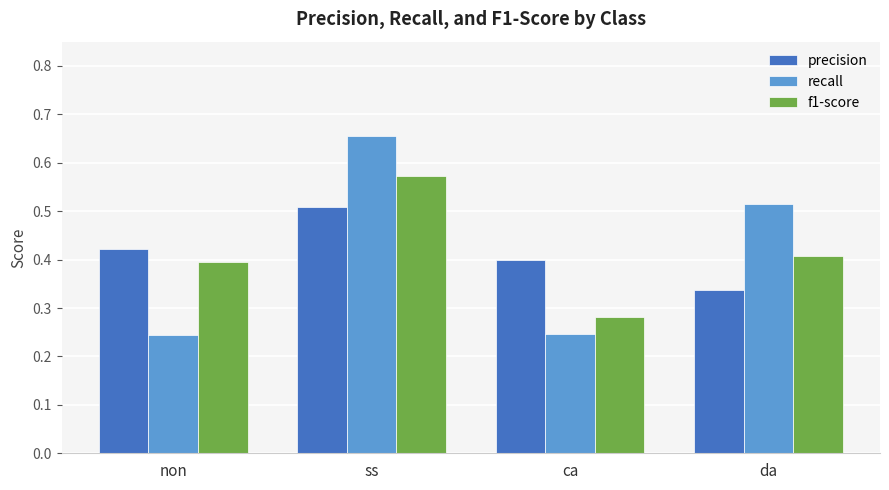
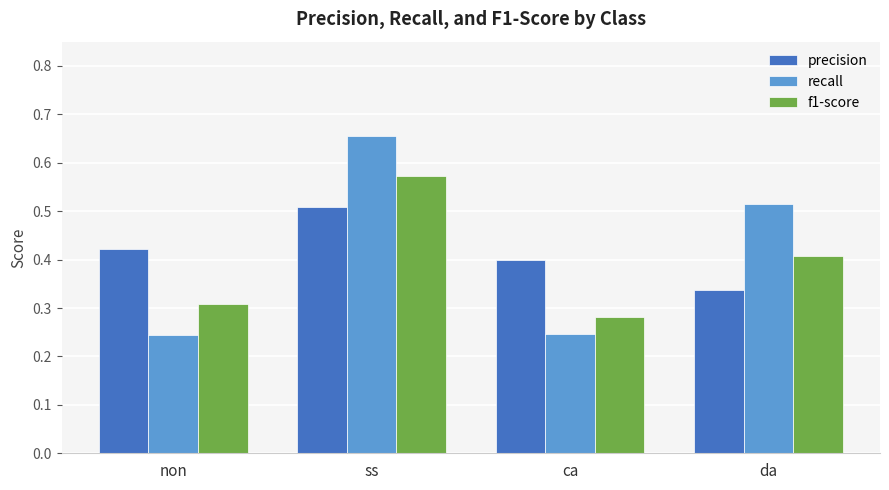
f1-score, non: 0.40 -> 0.31
